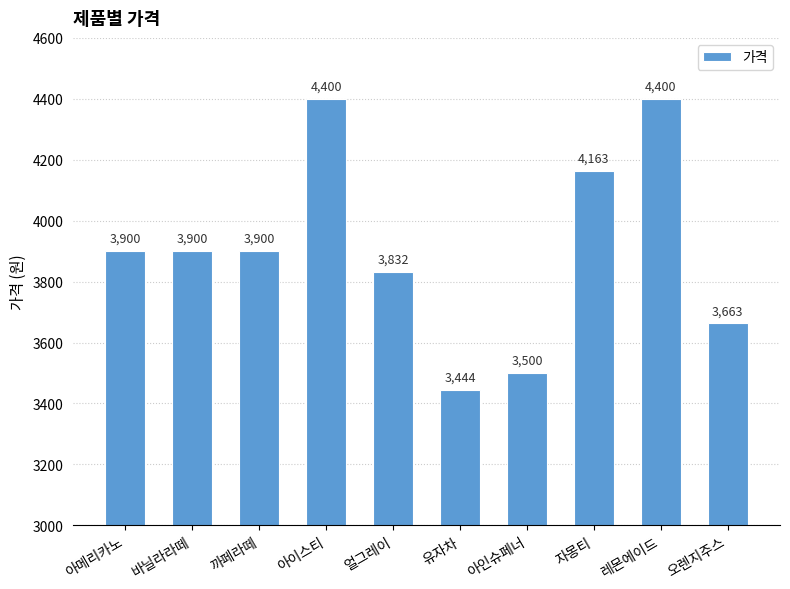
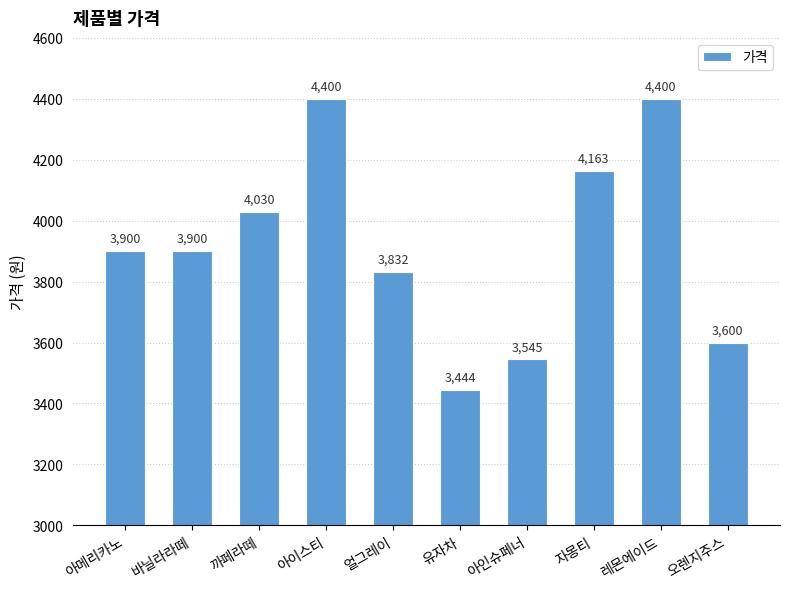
까페라떼: 3,900 -> 4,030
아인슈페너: 3,500 -> 3,545
오렌지주스: 3,663 -> 3,600
